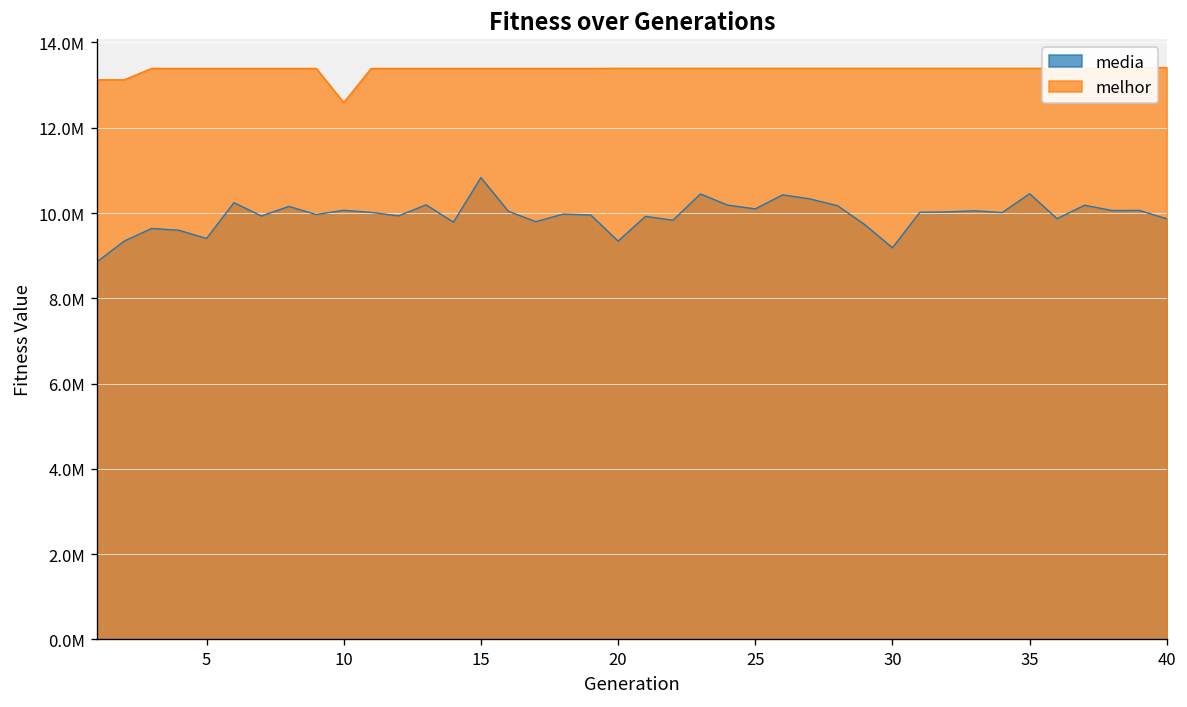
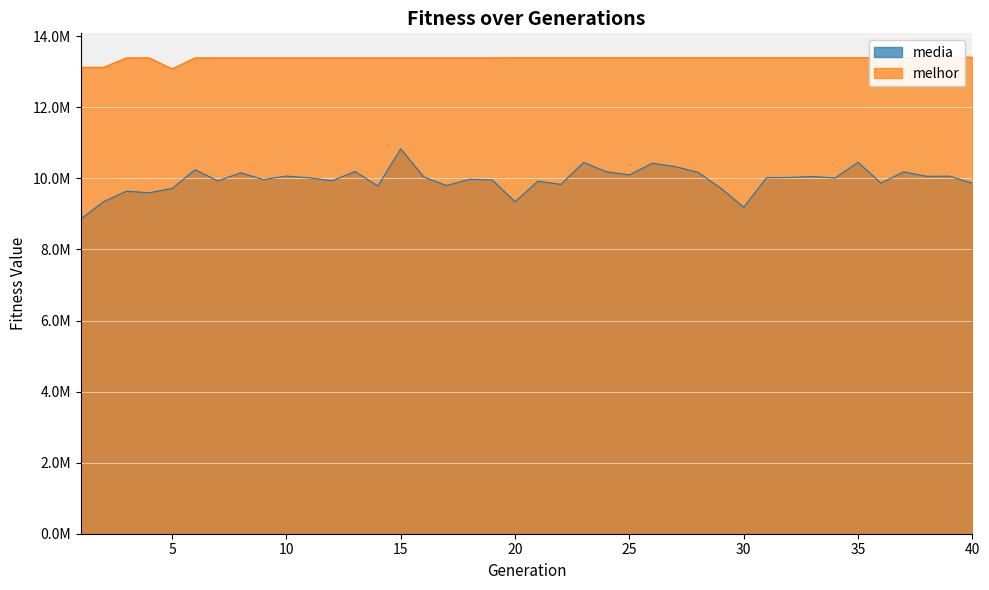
media, 5: 9400000 -> 9700000
melhor, 5: 13400000 -> 13100000
melhor, 10: 12600000 -> 13400000
